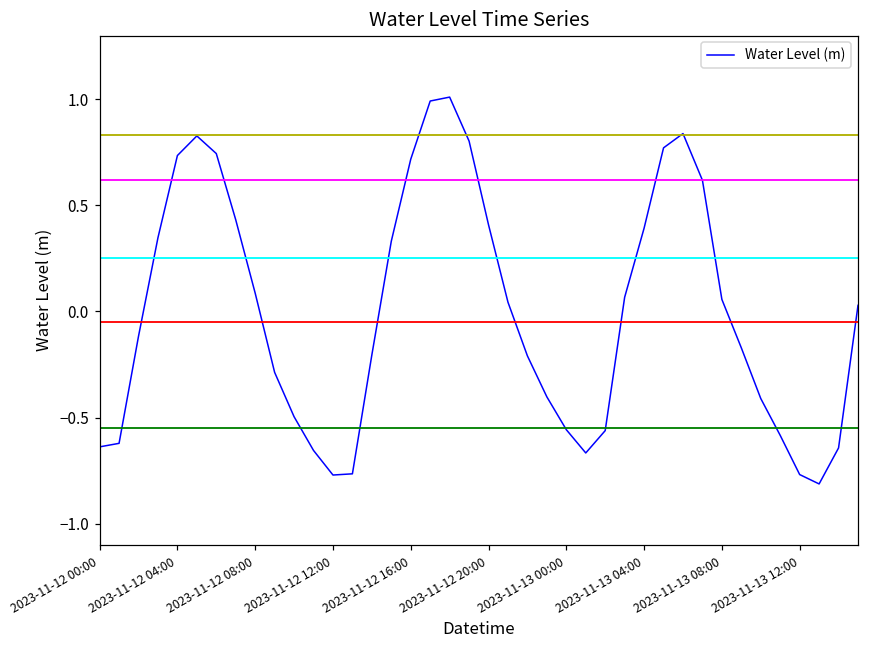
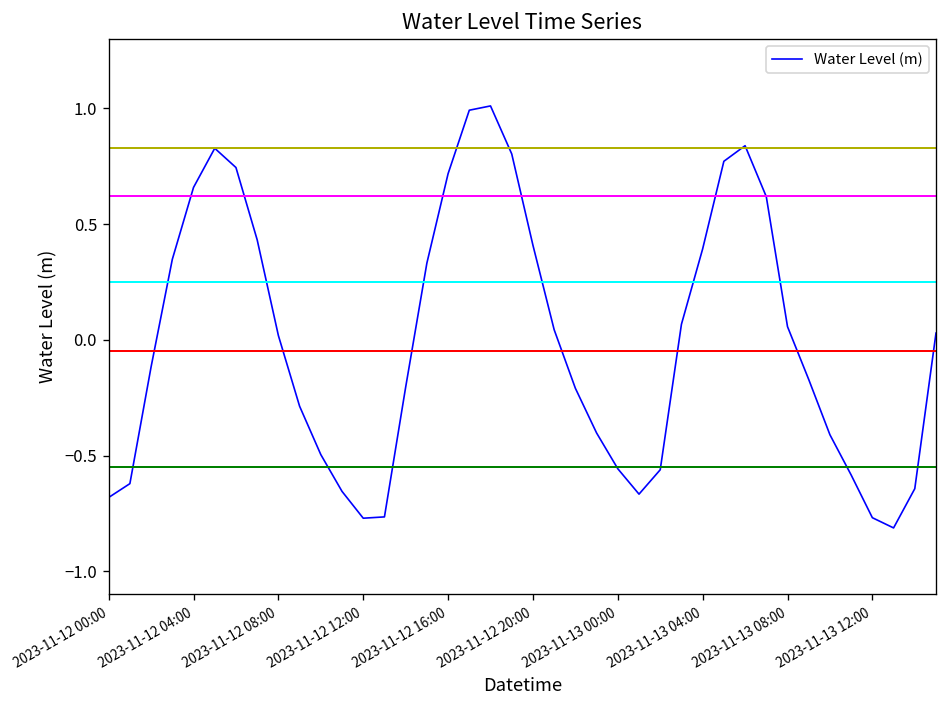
2023-11-12 00:00: -0.64 -> -0.68
2023-11-12 04:00: 0.73 -> 0.66
2023-11-12 08:00: 0.09 -> 0.02
